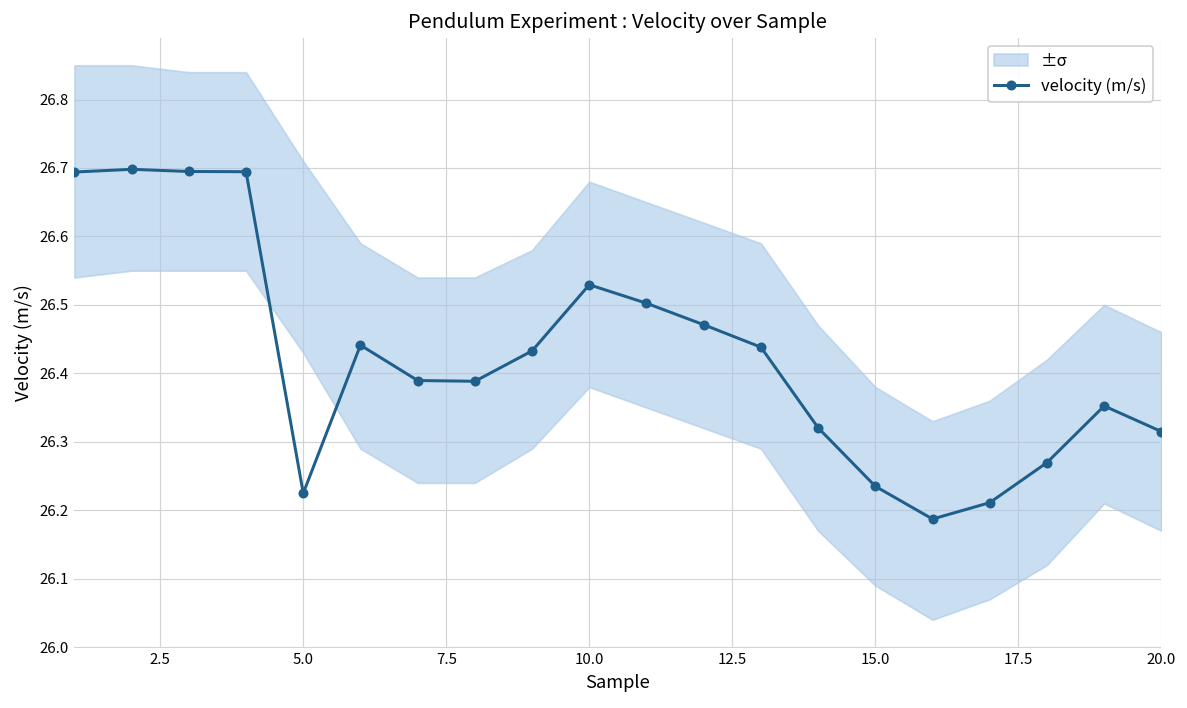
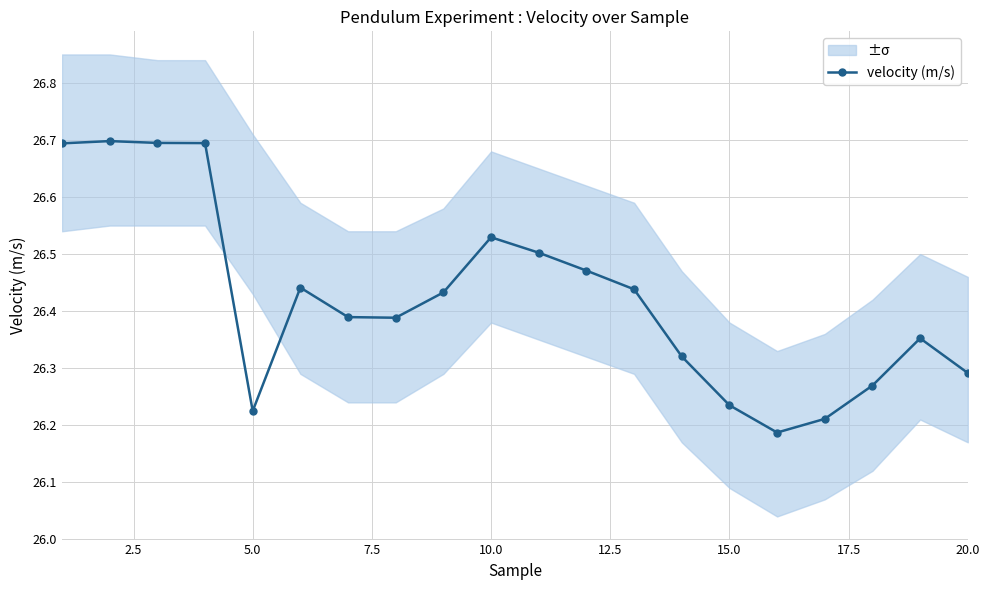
velocity (m/s), 20.0: 26.32 -> 26.29
